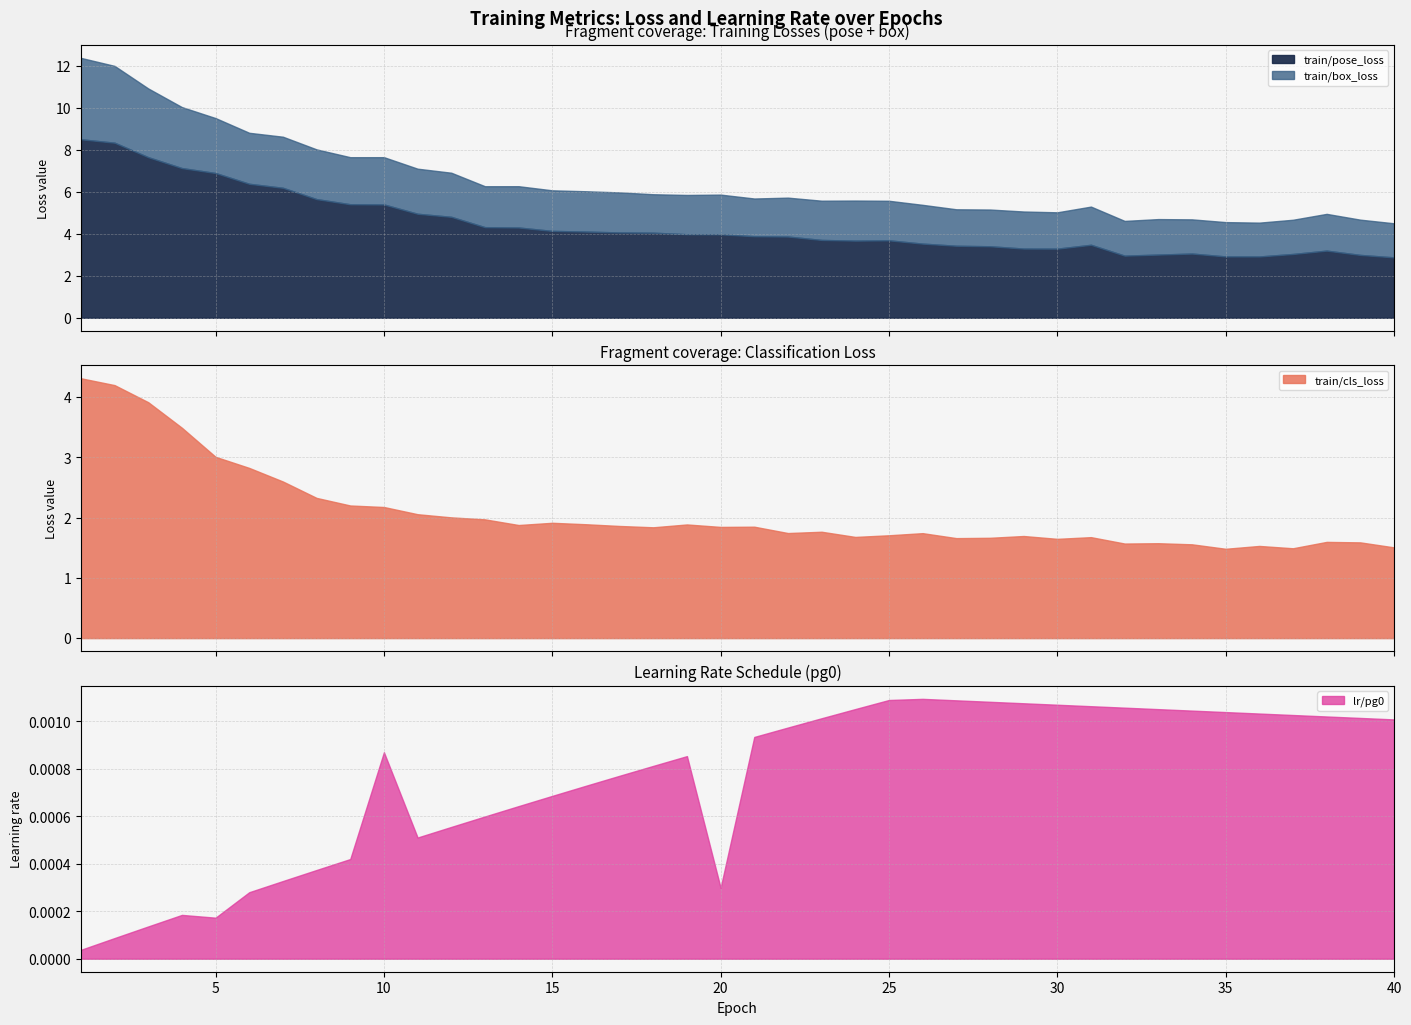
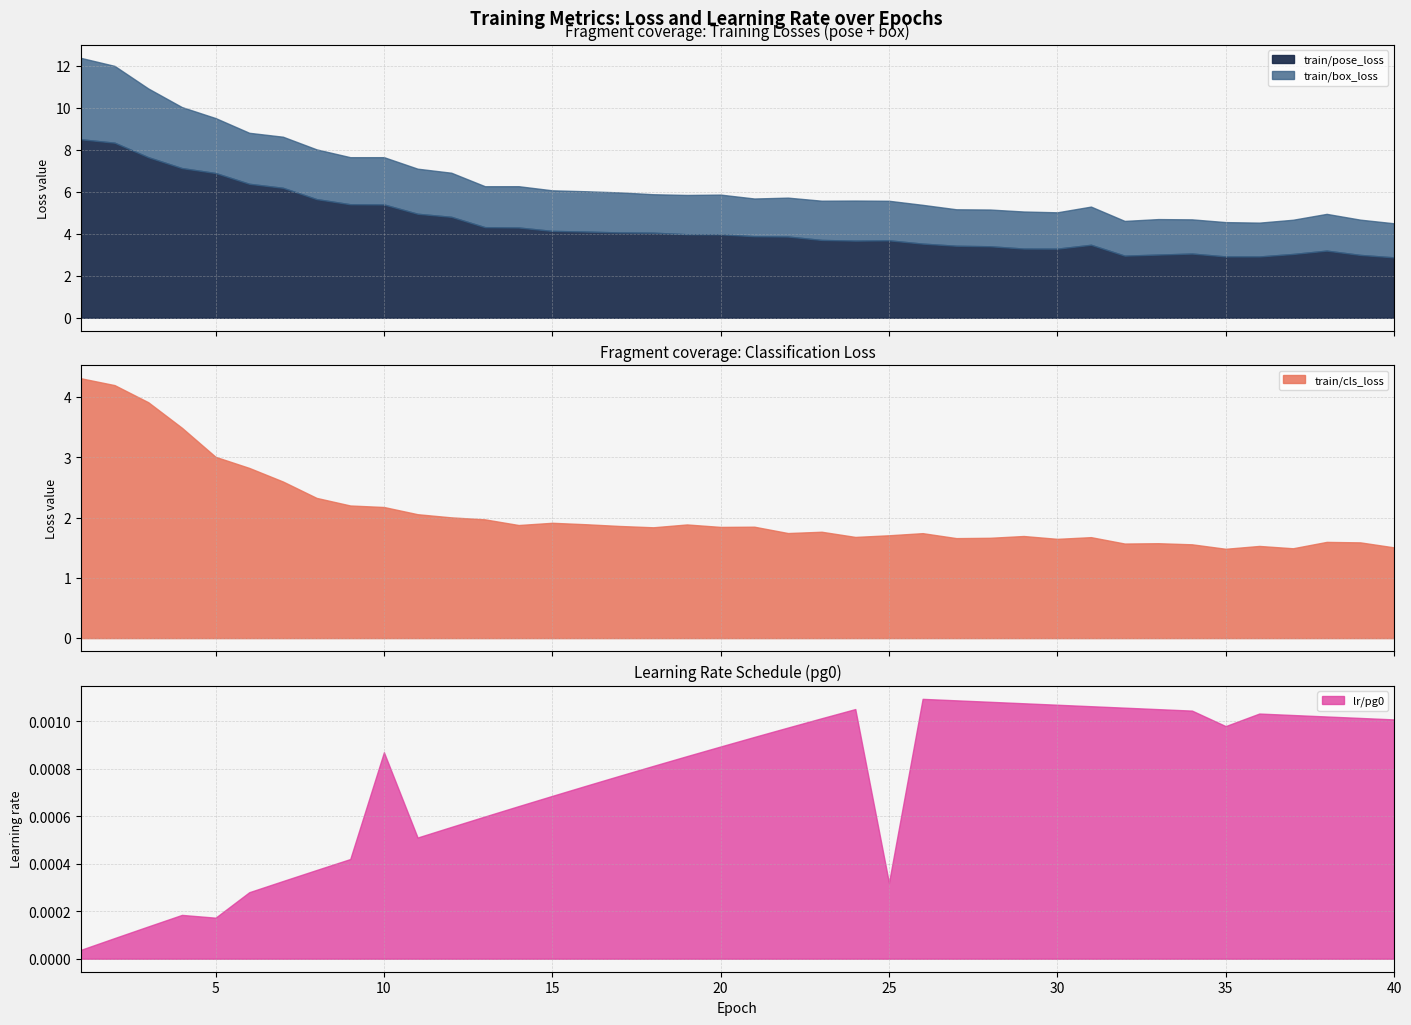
Learning Rate Schedule (pg0), 20: 0.00030 -> 0.00089
Learning Rate Schedule (pg0), 25: 0.00109 -> 0.00032
Learning Rate Schedule (pg0), 35: 0.00104 -> 0.00098
